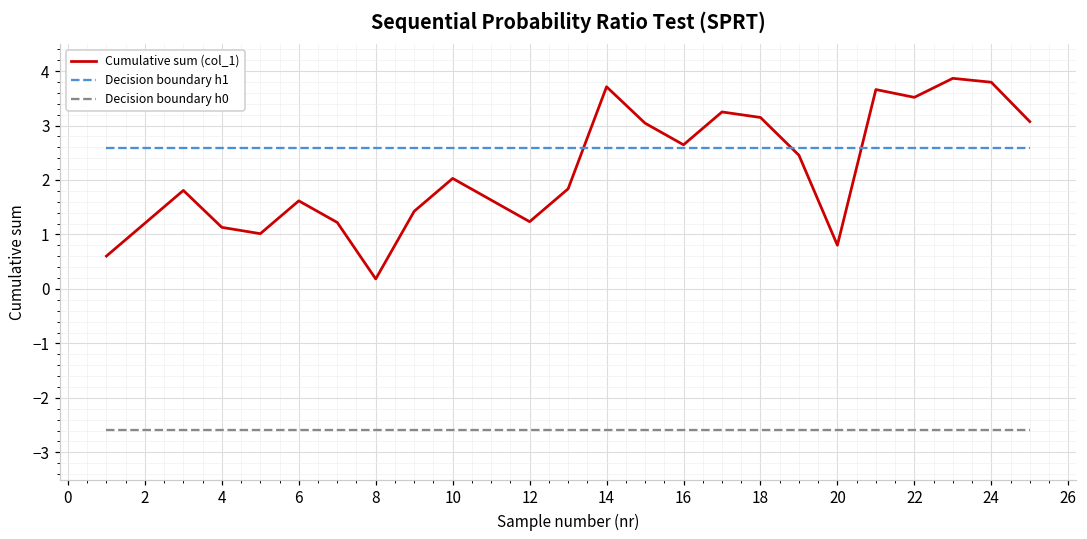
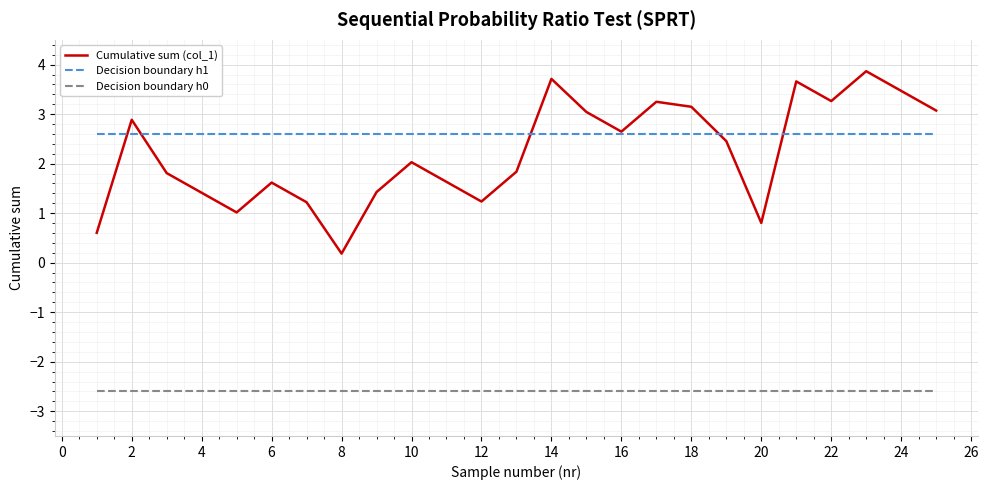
Cumulative sum (col_1), 2: 1.2 -> 2.9
Cumulative sum (col_1), 4: 1.1 -> 1.4
Cumulative sum (col_1), 22: 3.5 -> 3.3
Cumulative sum (col_1), 24: 3.8 -> 3.5
